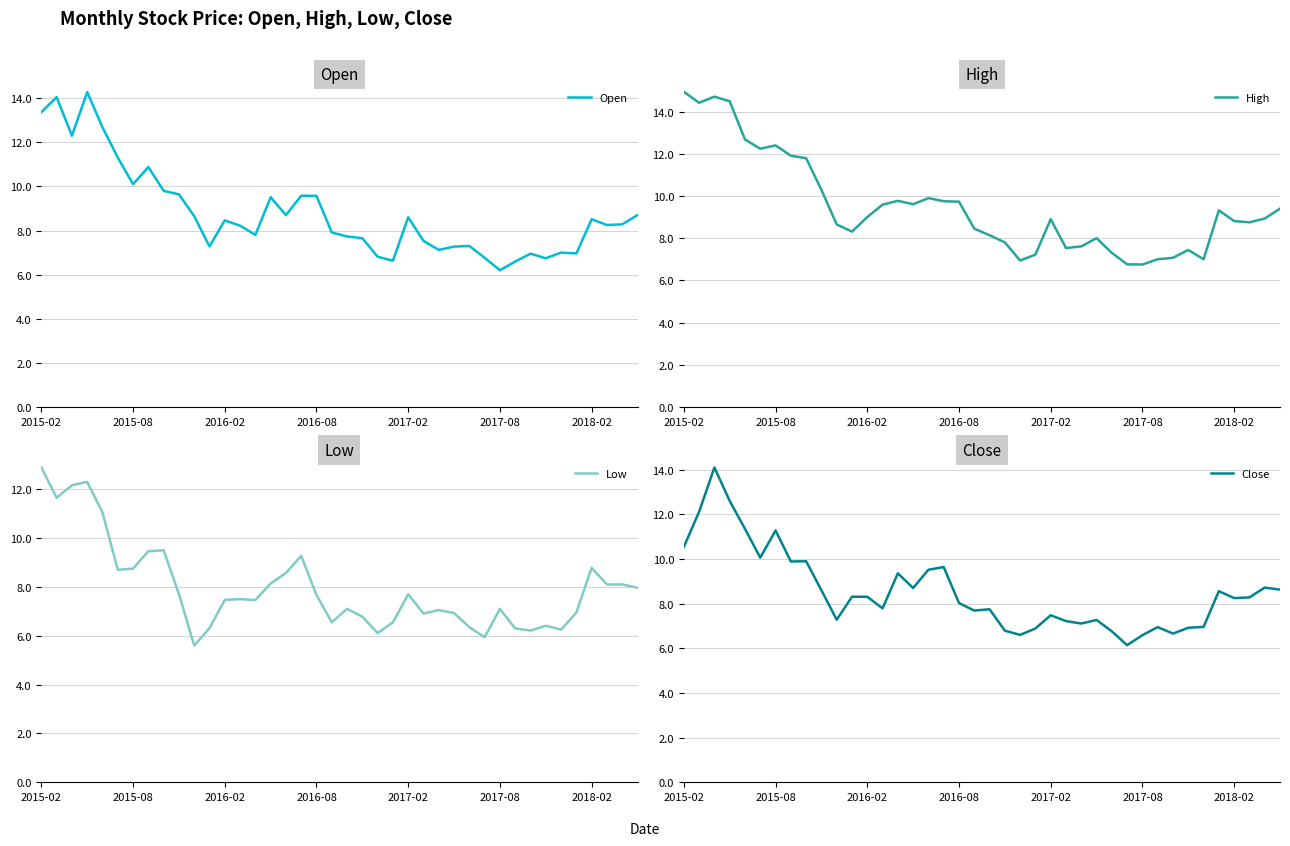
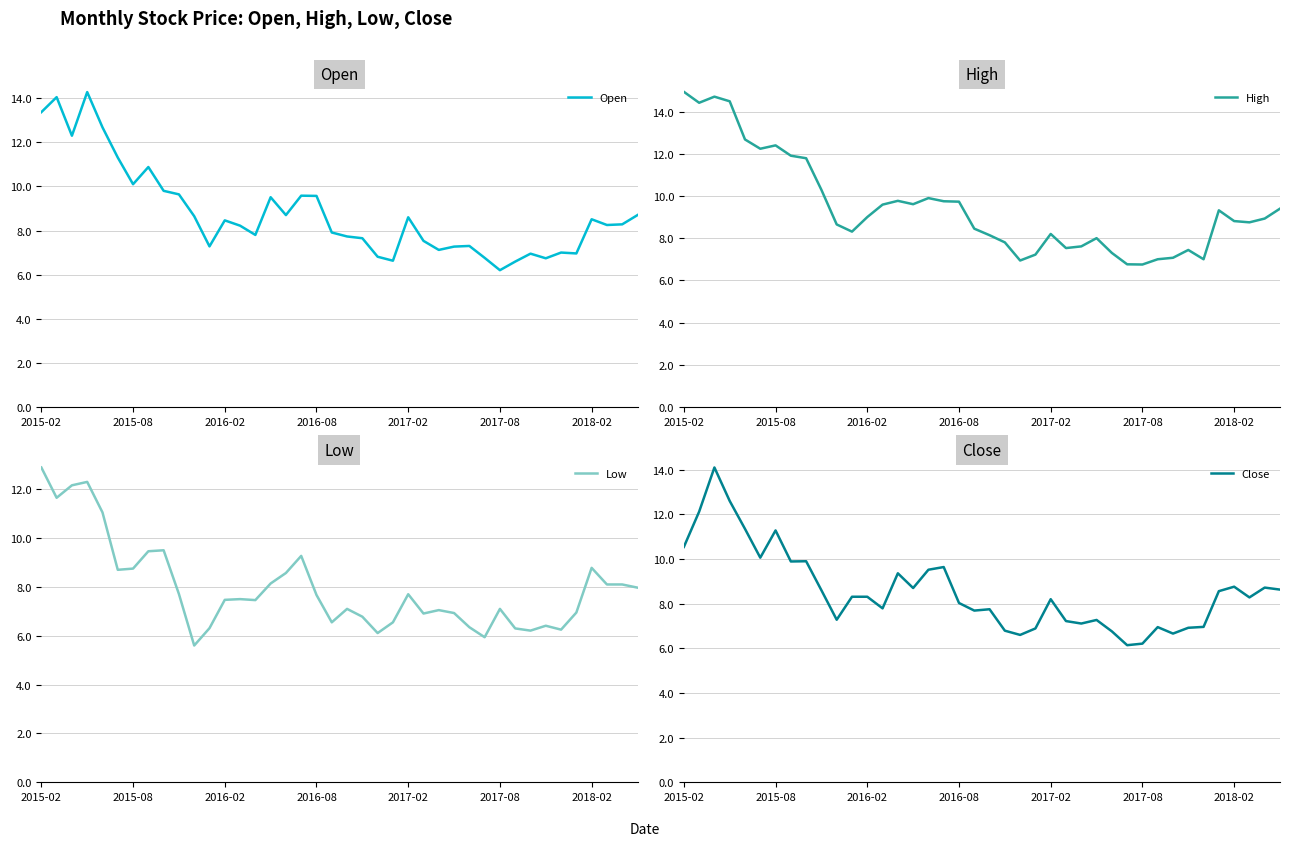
High, 2017-02: 8.9 -> 8.2
Close, 2017-02: 7.5 -> 8.2
Close, 2017-08: 6.6 -> 6.2
Close, 2018-02: 8.3 -> 8.8
